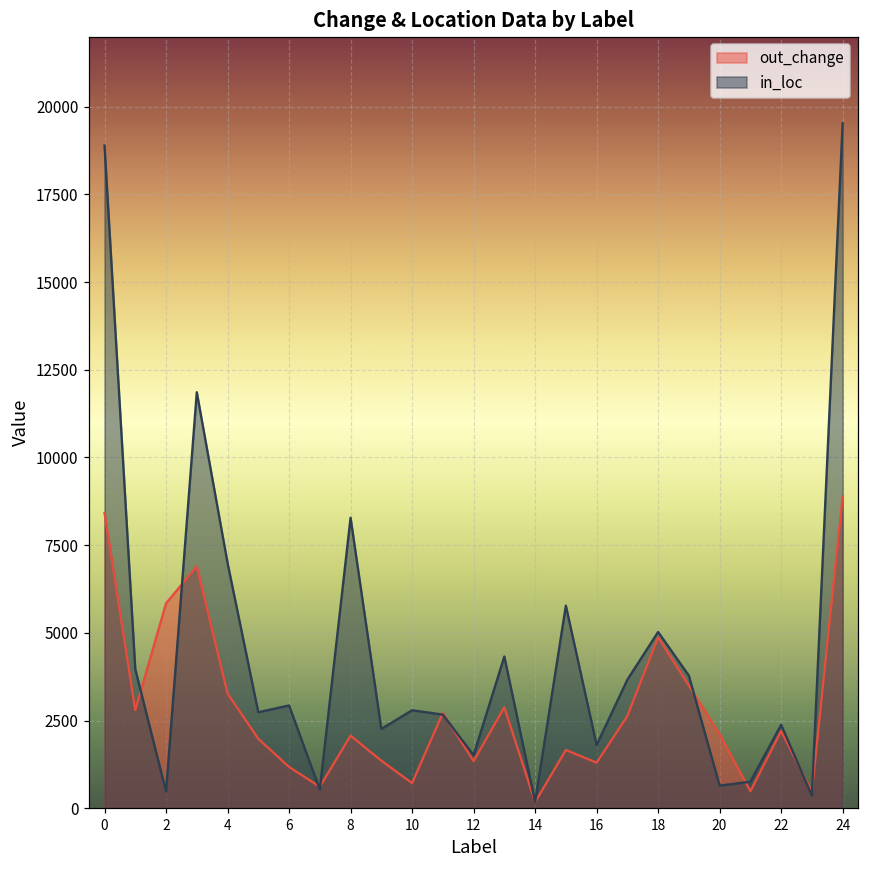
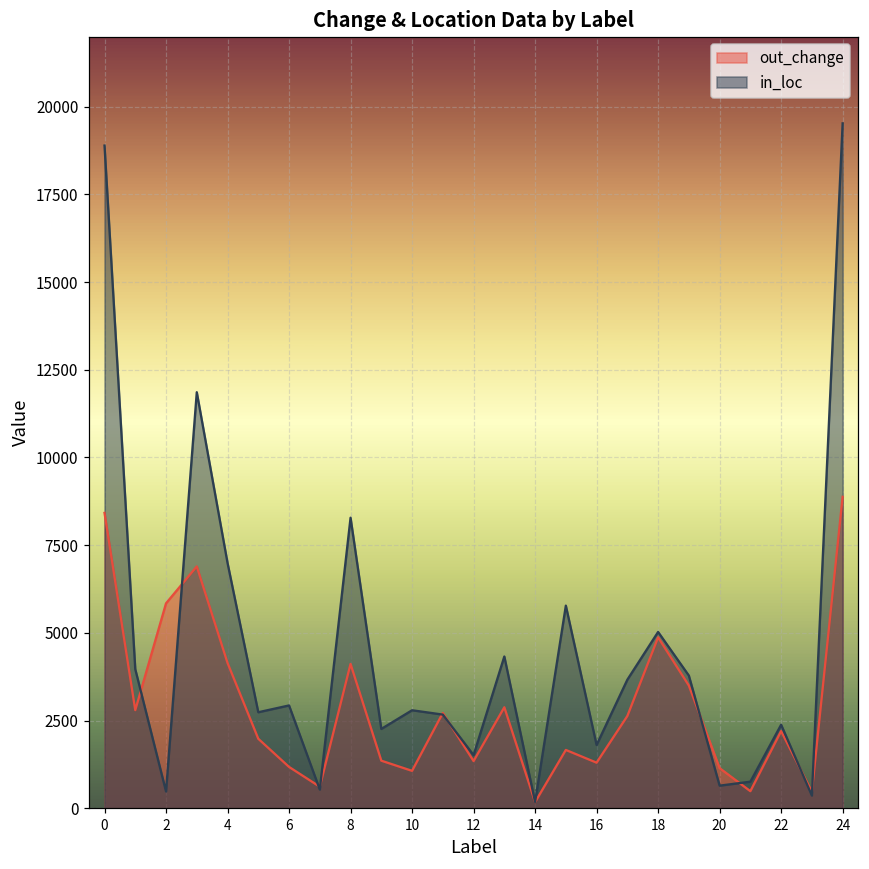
out_change, 4: 3300 -> 4100
out_change, 8: 2100 -> 4100
out_change, 10: 700 -> 1100
out_change, 20: 2100 -> 1100
